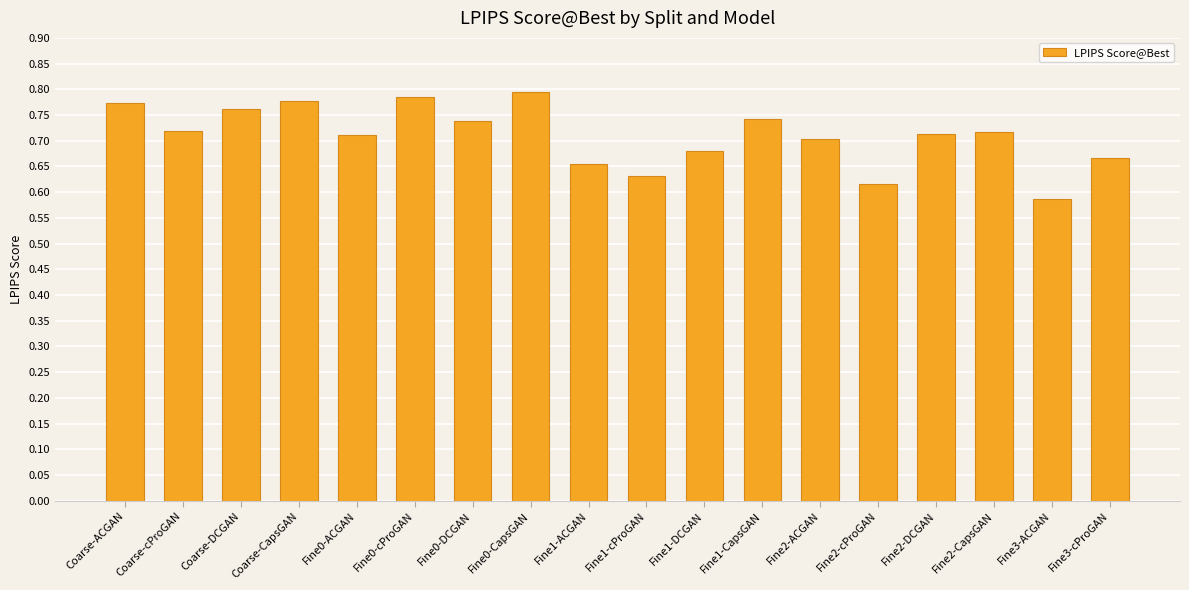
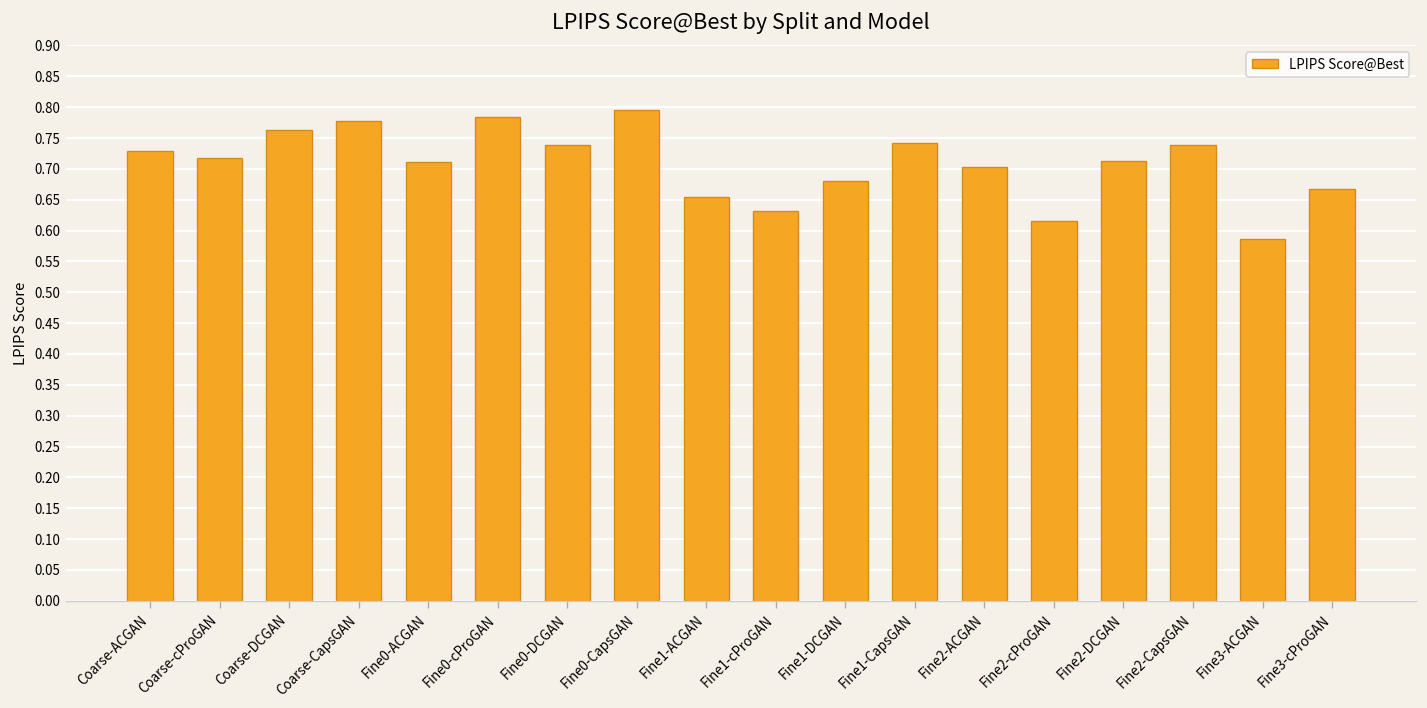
Coarse-ACGAN: 0.77 -> 0.73
Fine2-CapsGAN: 0.72 -> 0.74
